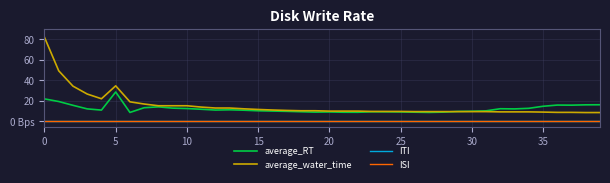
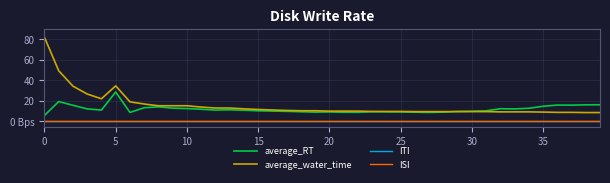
average_RT, 0: 22 -> 6
